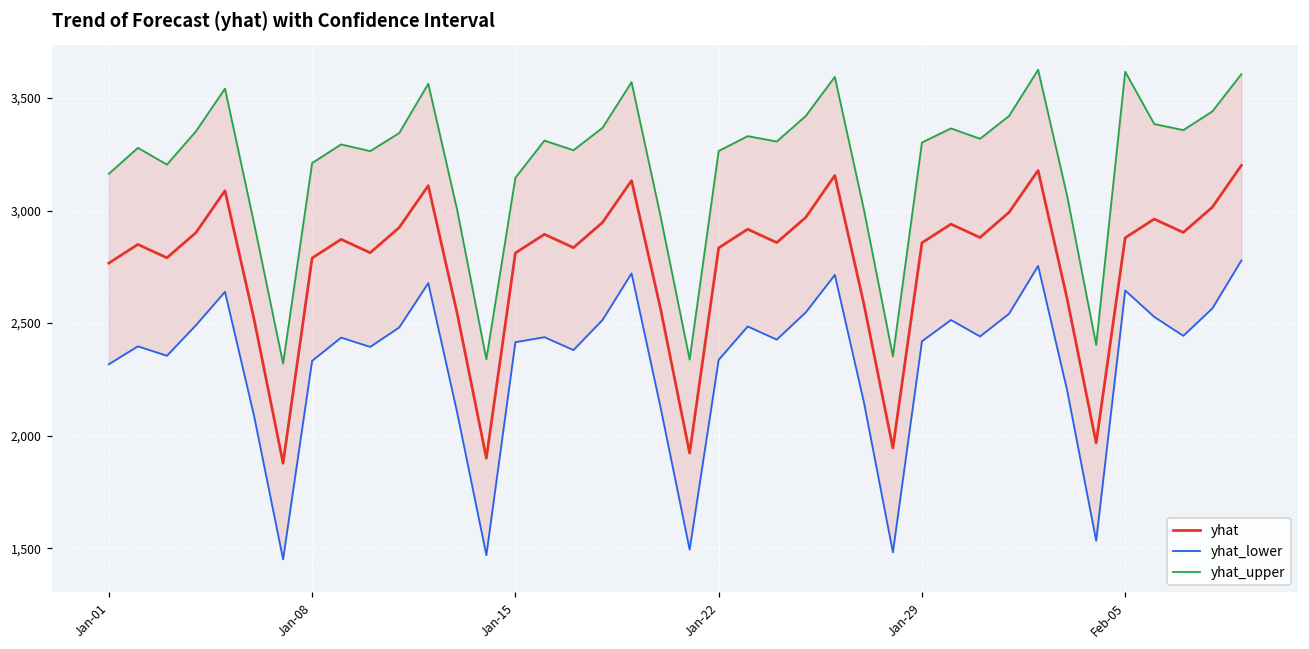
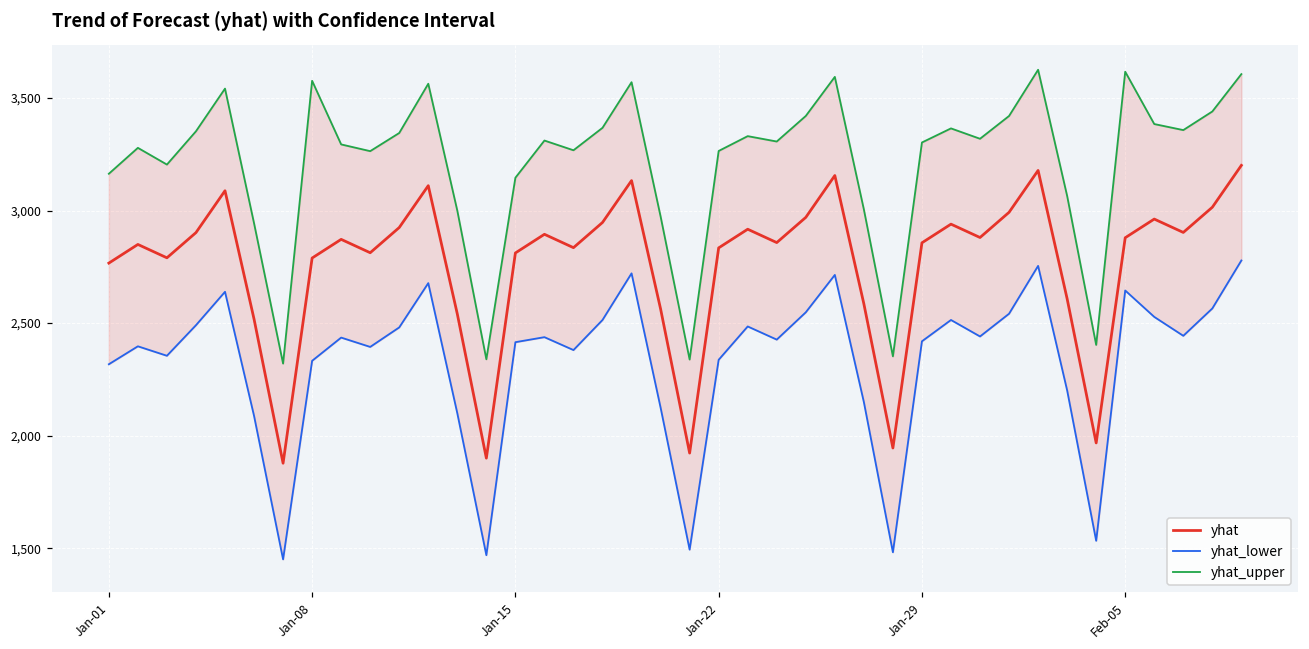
yhat_upper, Jan-08: 3,210 -> 3,580
